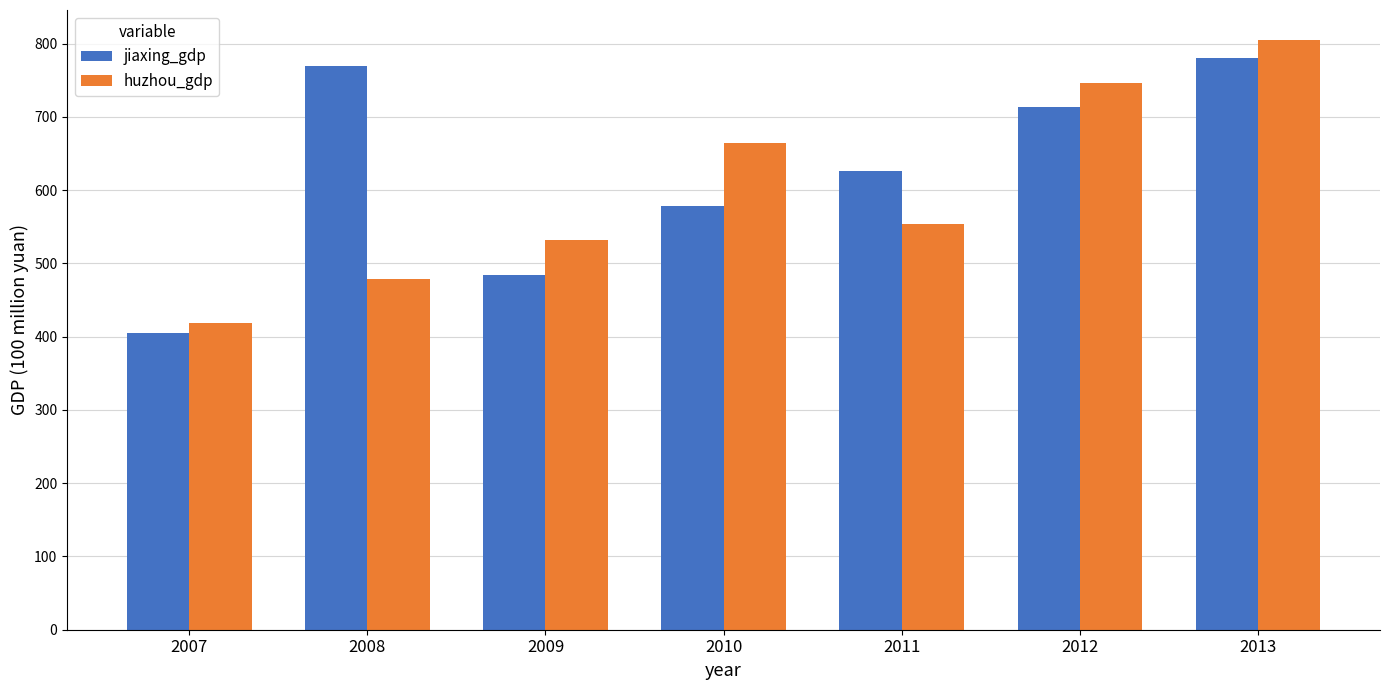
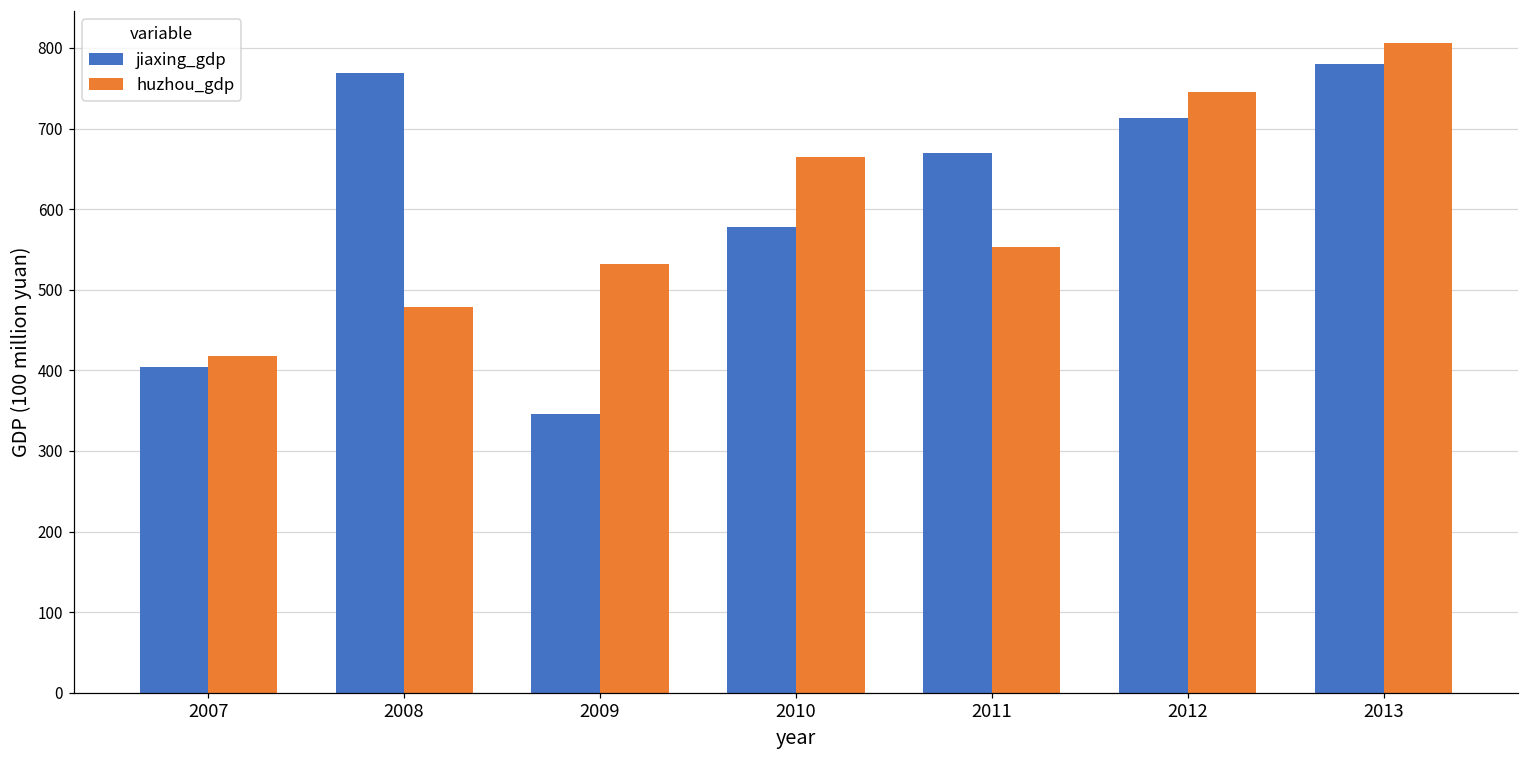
jiaxing_gdp, 2009: 480 -> 350
jiaxing_gdp, 2011: 630 -> 670
